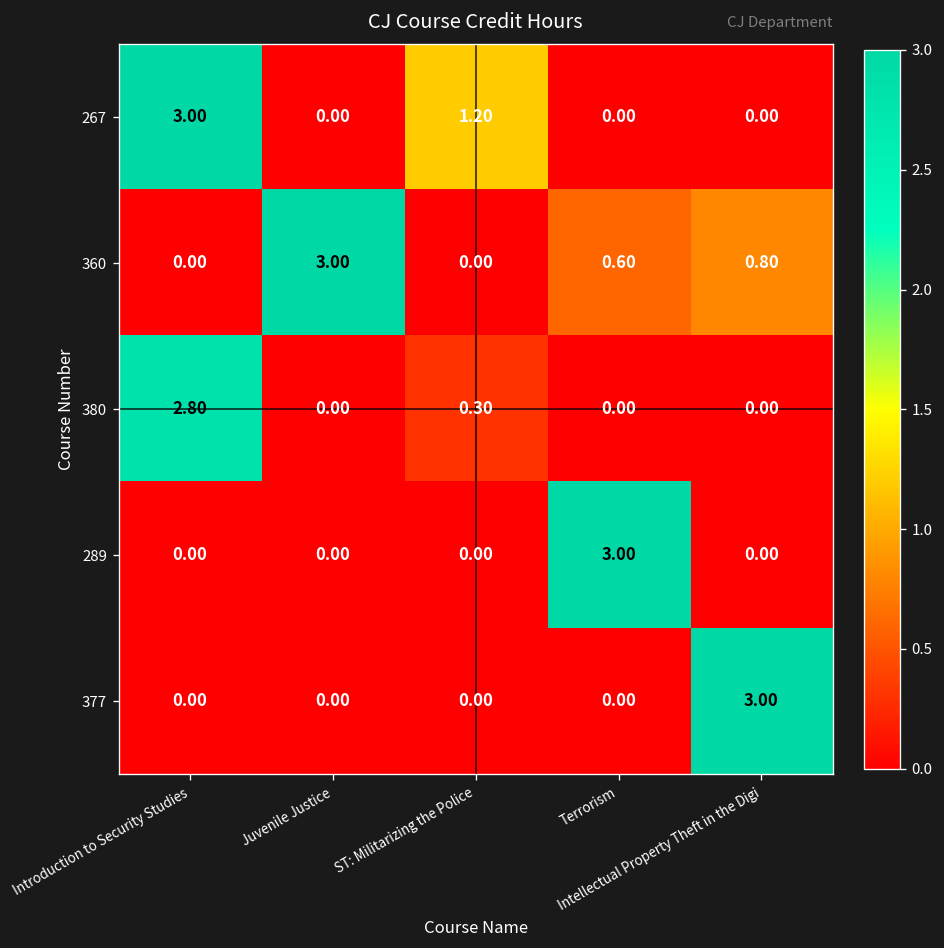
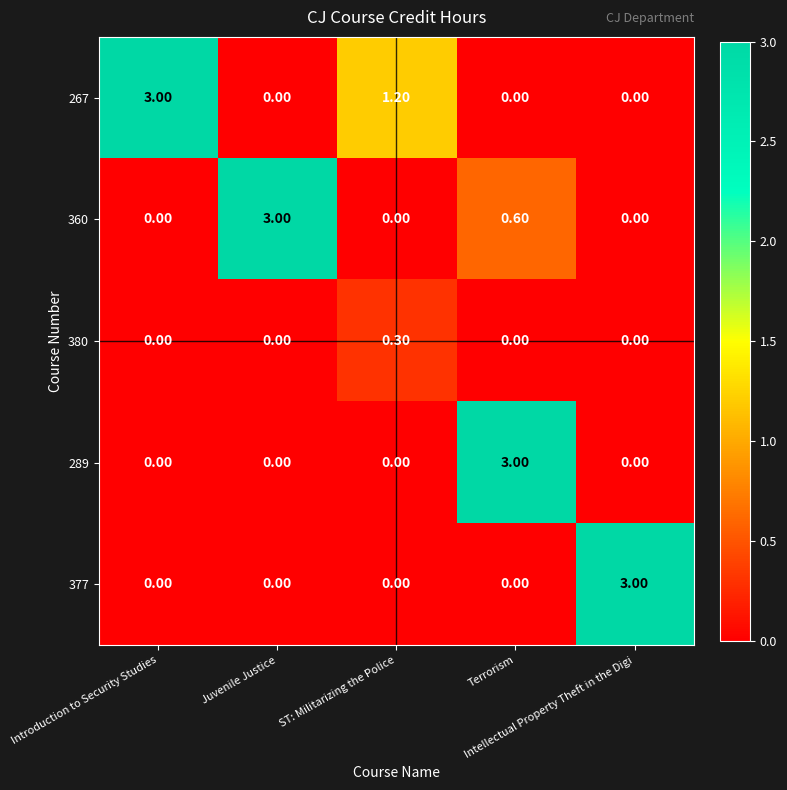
360, Intellectual Property Theft in the Digi: 0.80 -> 0.00
380, Introduction to Security Studies: 2.80 -> 0.00
